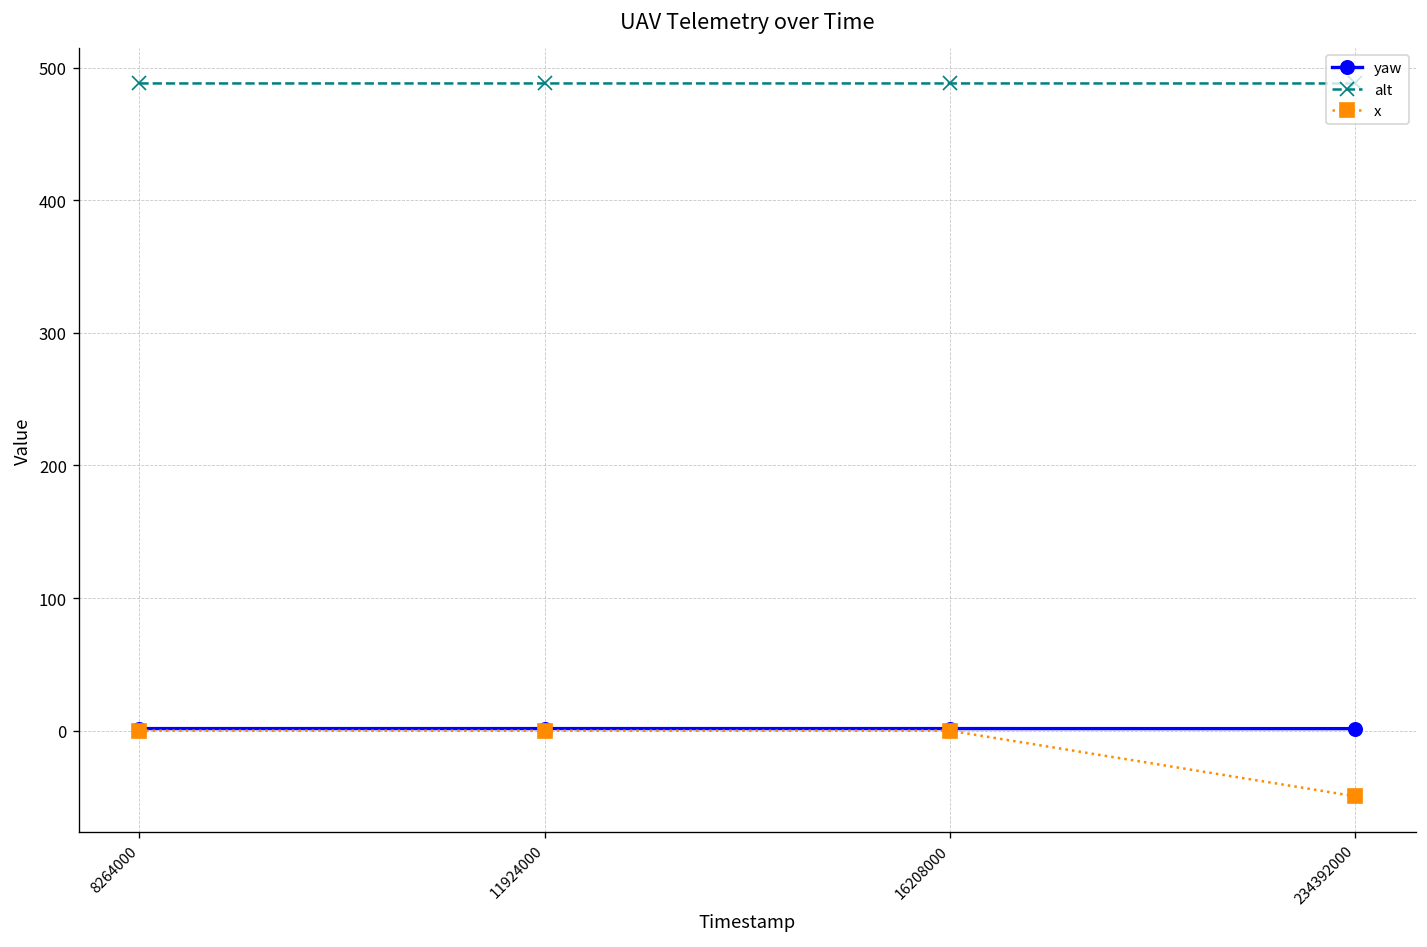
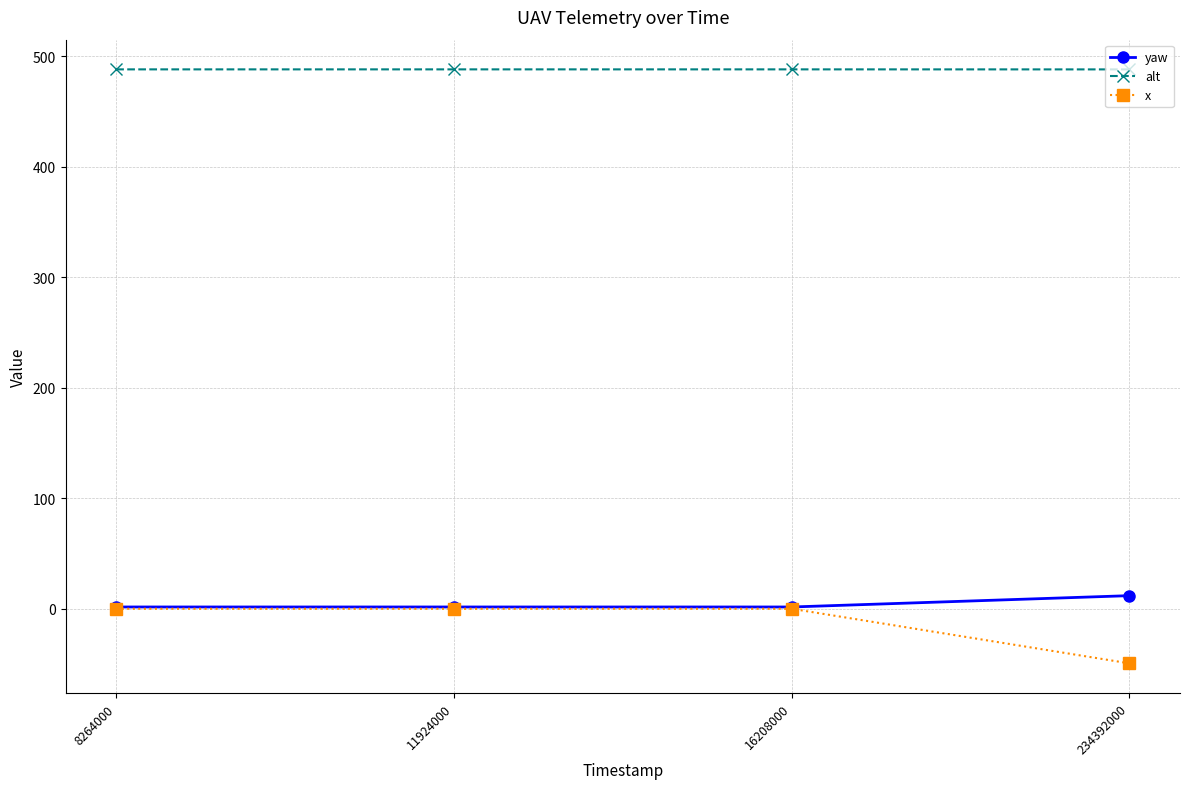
yaw, 234392000: 2 -> 12
